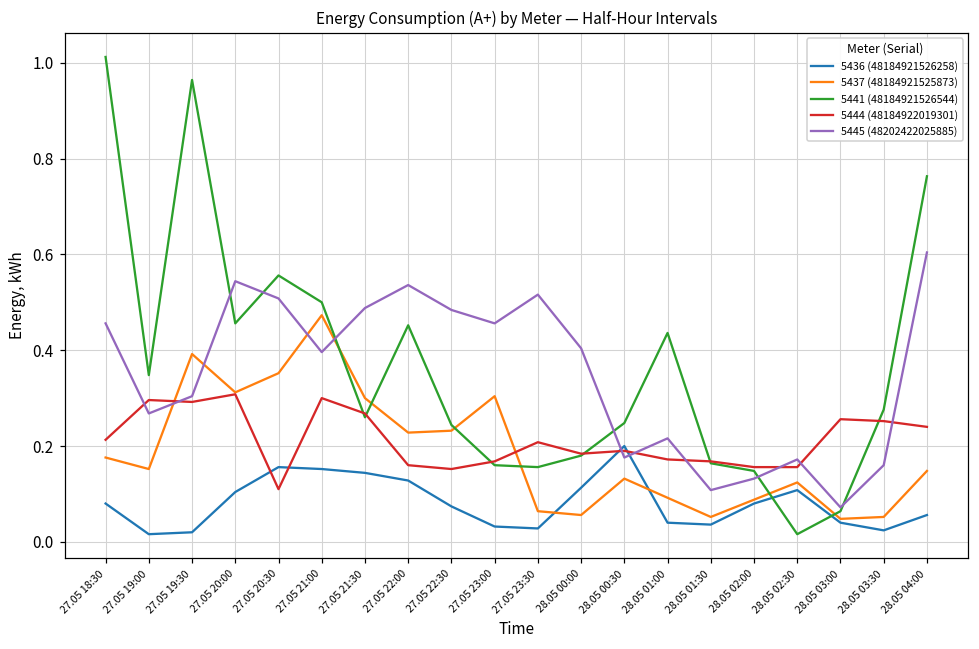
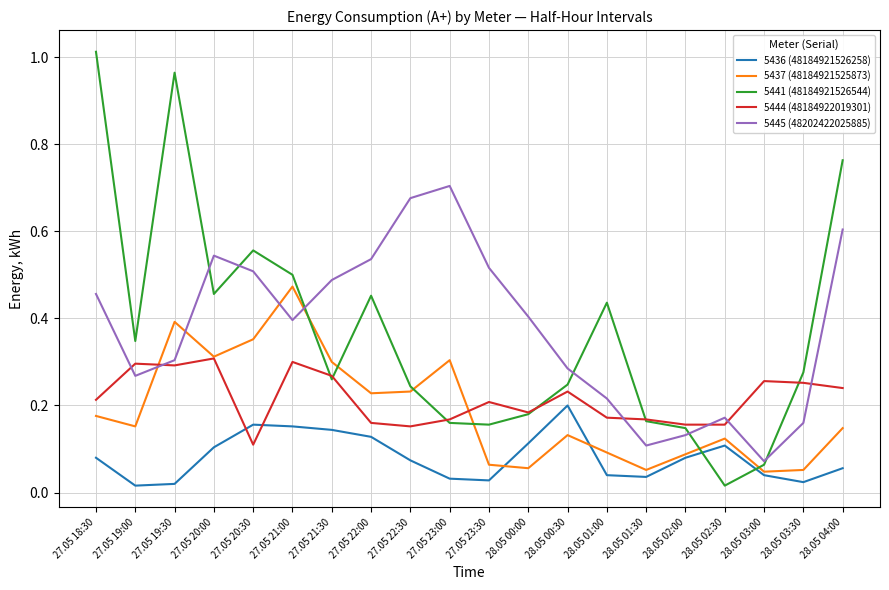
5445 (48202422025885), 27.05 22:30: 0.48 -> 0.68
5445 (48202422025885), 27.05 23:00: 0.46 -> 0.70
5444 (48184922019301), 28.05 00:30: 0.19 -> 0.23
5445 (48202422025885), 28.05 00:30: 0.18 -> 0.29
